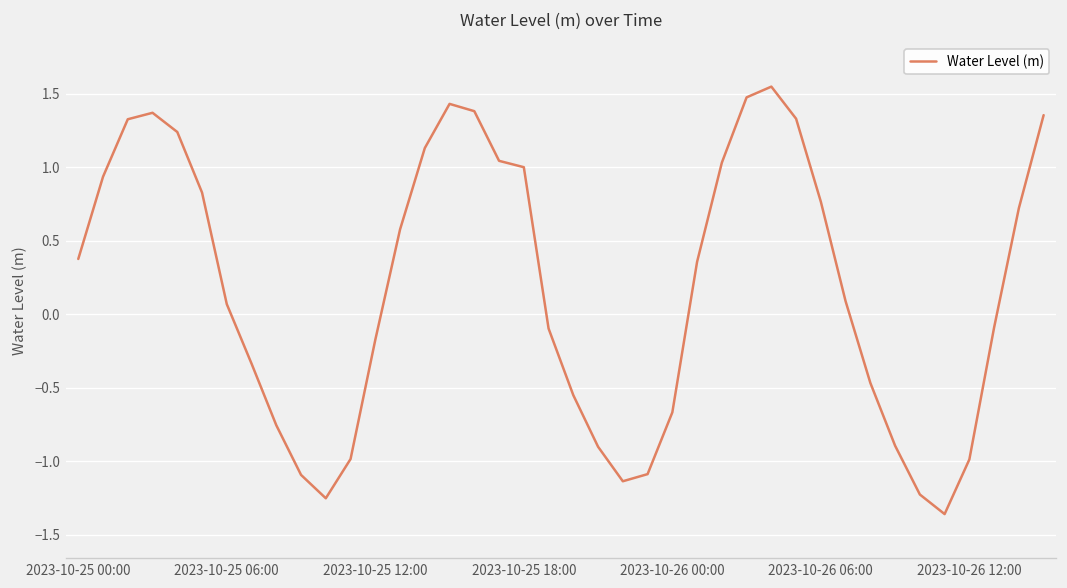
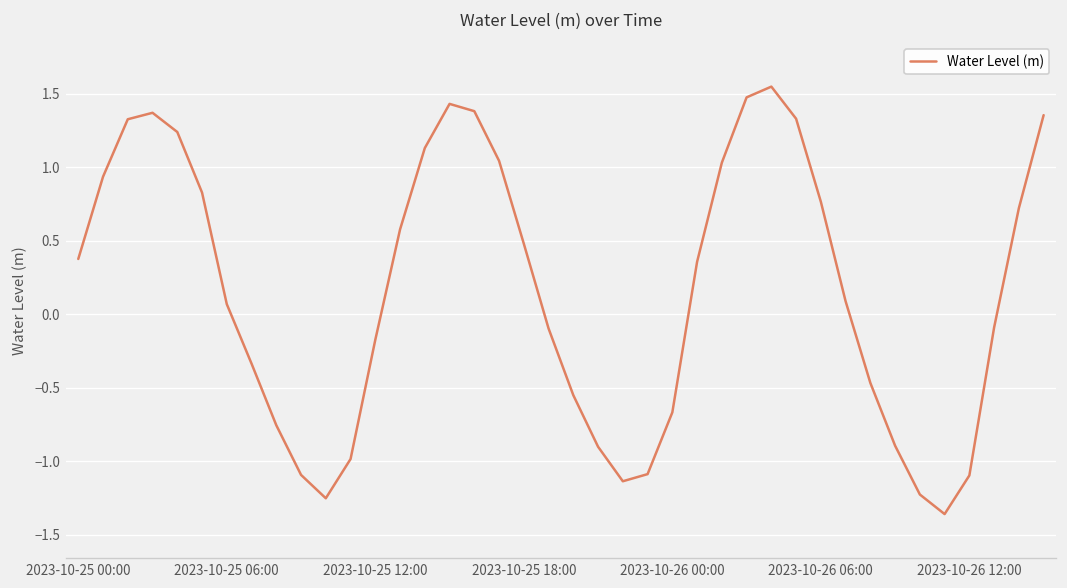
2023-10-25 18:00: 1.00 -> 0.48
2023-10-26 12:00: -0.99 -> -1.10
